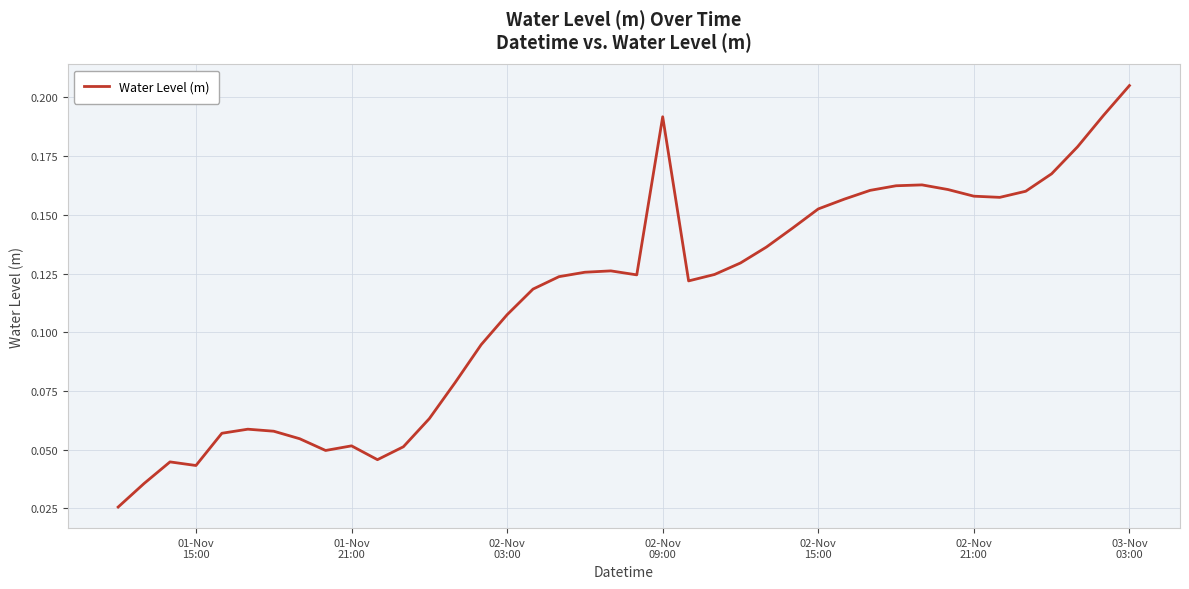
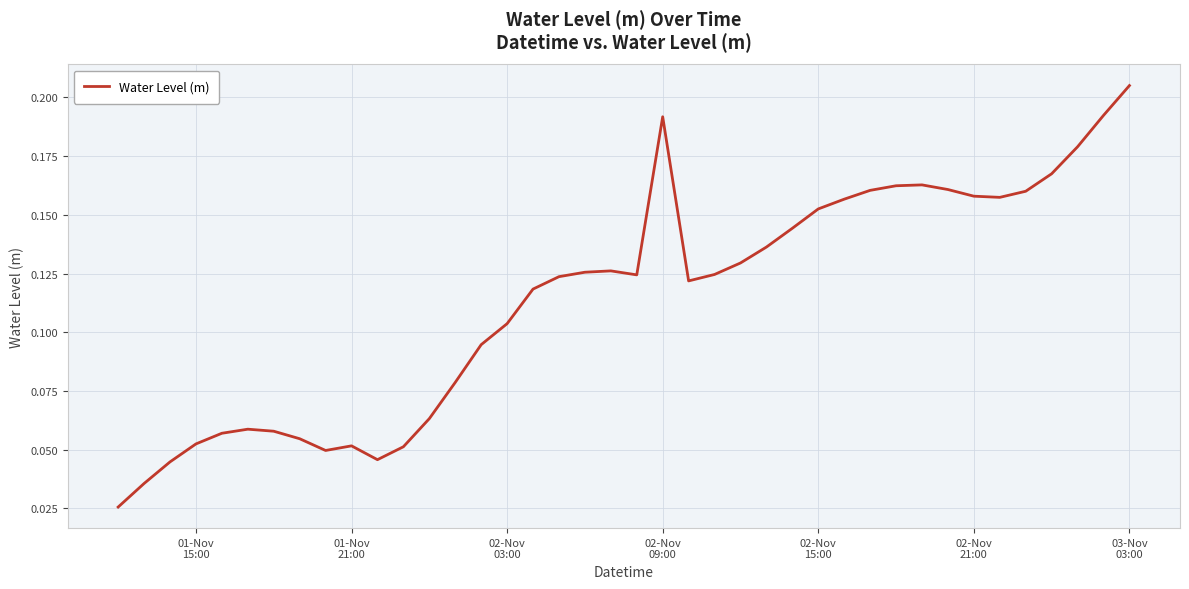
01-Nov 15:00: 0.043 -> 0.052
02-Nov 03:00: 0.107 -> 0.104
